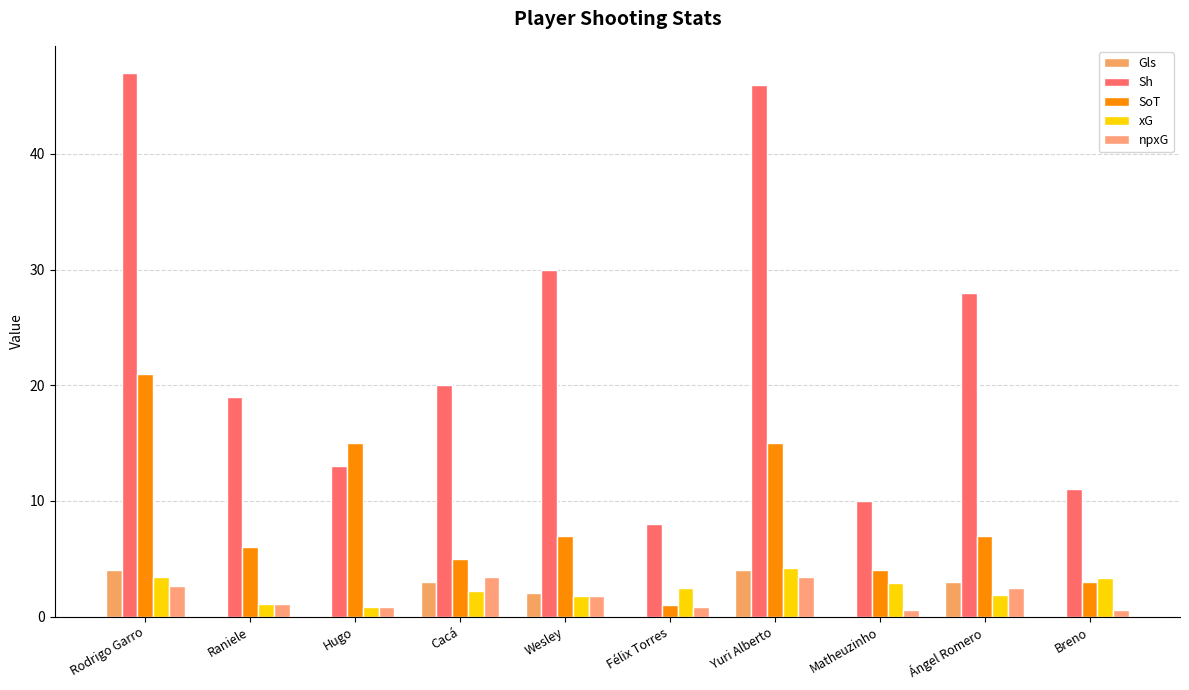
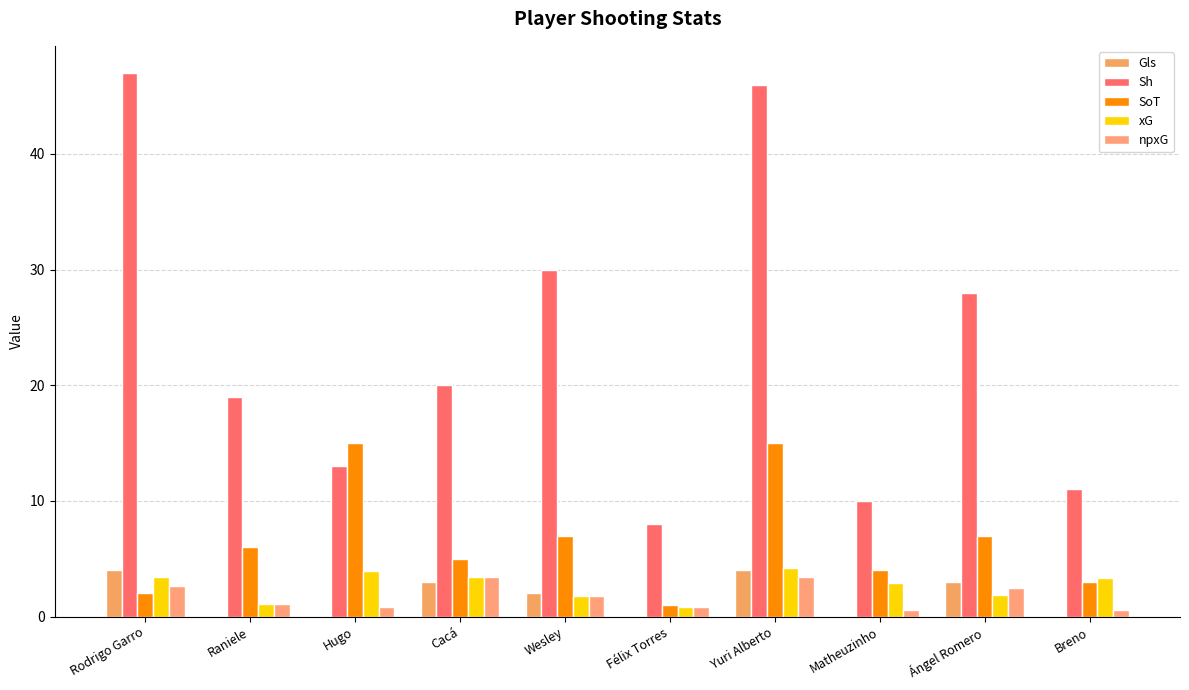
SoT, Rodrigo Garro: 21 -> 2
xG, Hugo: 0.8 -> 3.9
xG, Cacá: 2.2 -> 3.4
xG, Félix Torres: 2.5 -> 0.8
